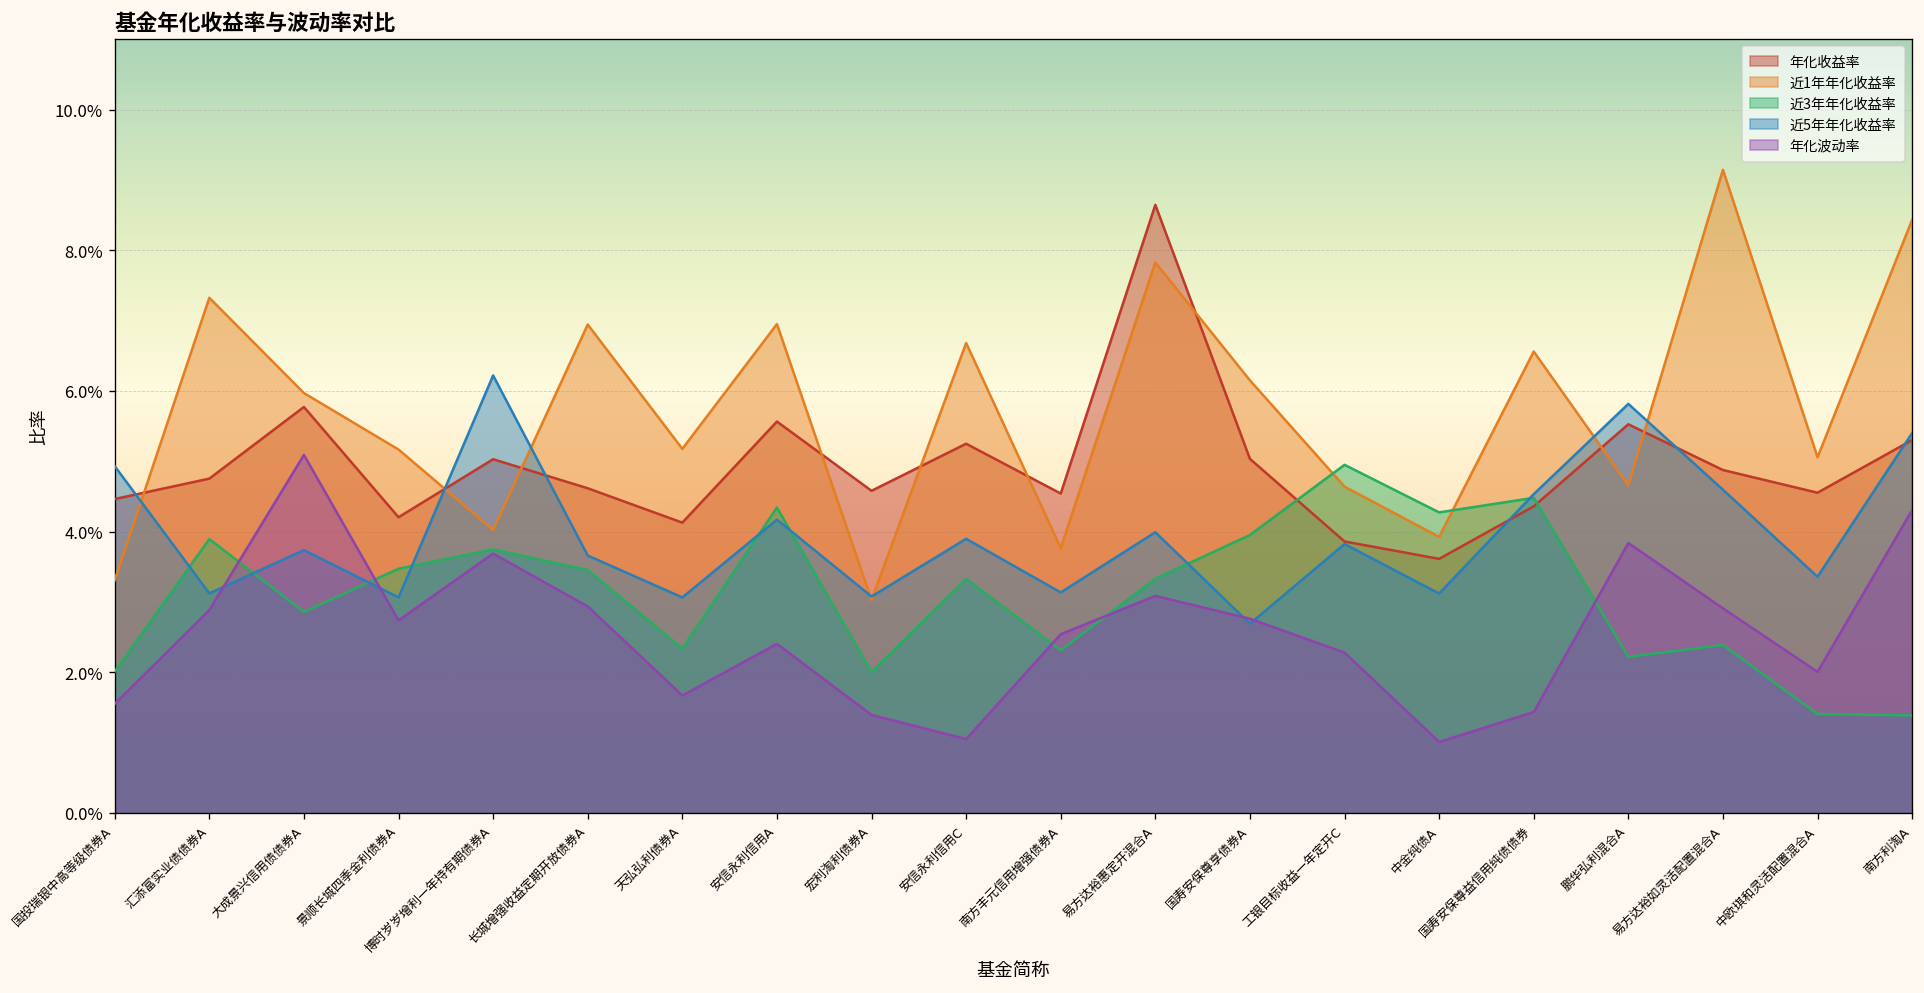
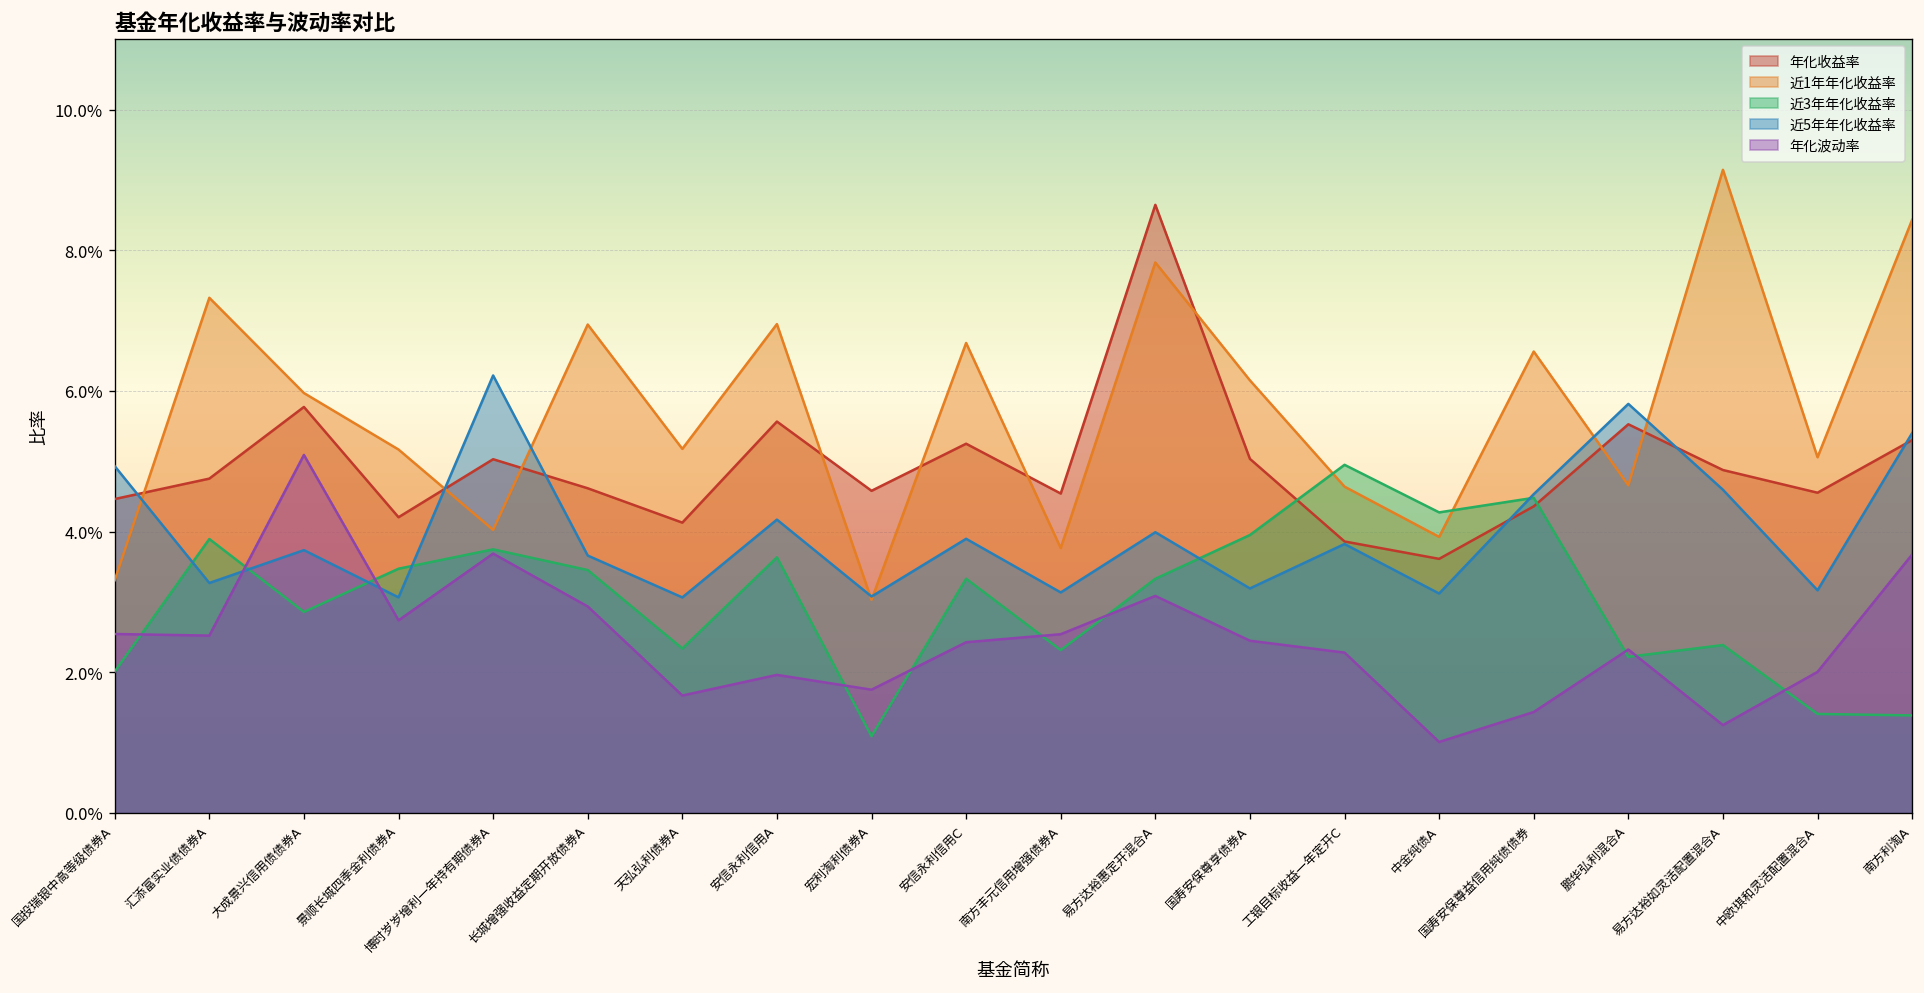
年化波动率, 国投瑞银中高等级债券A: 1.6% -> 2.5%
近5年年化收益率, 汇添富实业债债券A: 3.1% -> 3.3%
年化波动率, 汇添富实业债债券A: 2.9% -> 2.5%
近3年年化收益率, 安信永利信用A: 4.3% -> 3.6%
年化波动率, 安信永利信用A: 2.4% -> 2.0%
近3年年化收益率, 宏利淘利债券A: 2.0% -> 1.1%
年化波动率, 宏利淘利债券A: 1.4% -> 1.8%
年化波动率, 安信永利信用C: 1.1% -> 2.4%
近5年年化收益率, 国寿安保尊享债券A: 2.7% -> 3.2%
年化波动率, 国寿安保尊享债券A: 2.8% -> 2.5%
年化波动率, 鹏华弘利混合A: 3.8% -> 2.3%
年化波动率, 易方达裕如灵活配置混合A: 2.9% -> 1.3%
近5年年化收益率, 中欧琪和灵活配置混合A: 3.4% -> 3.2%
年化波动率, 南方利淘A: 4.3% -> 3.7%
